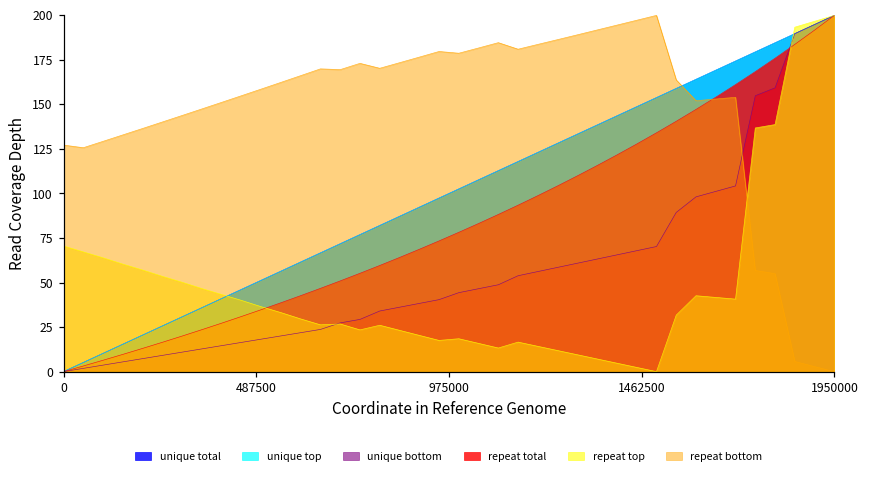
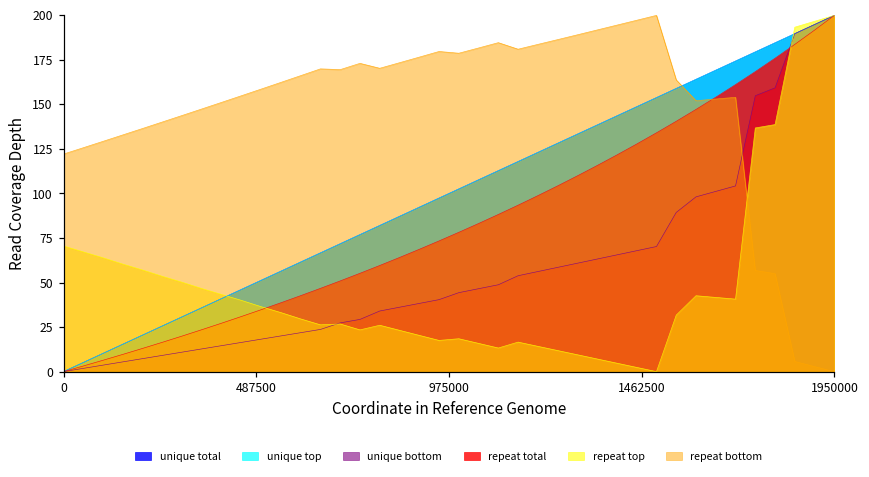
repeat bottom, 0: 127 -> 122
